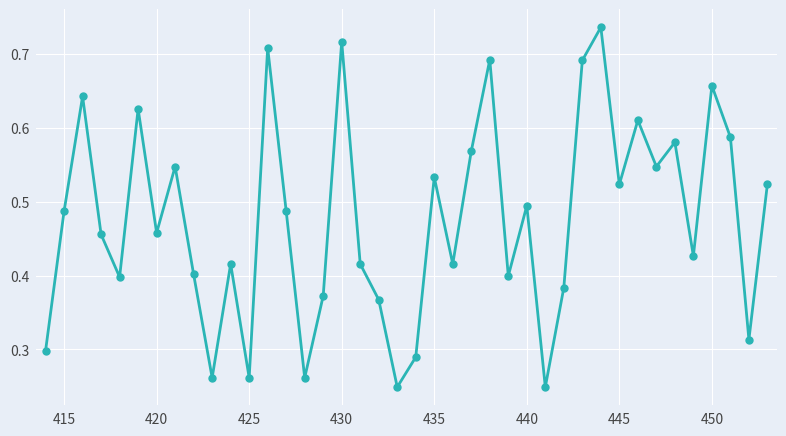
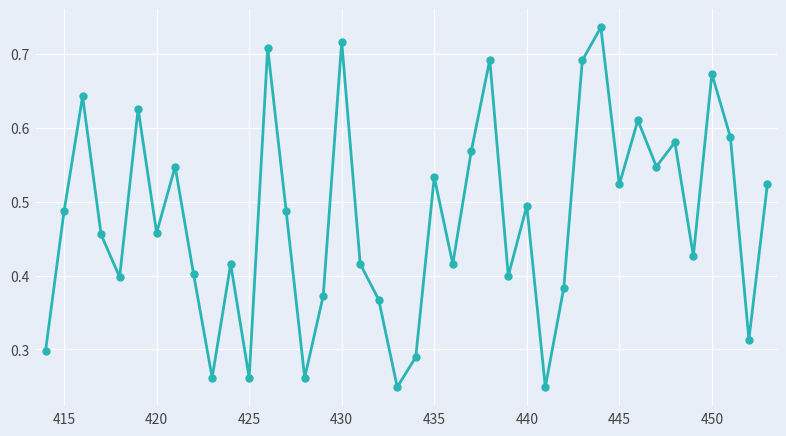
450: 0.66 -> 0.67
